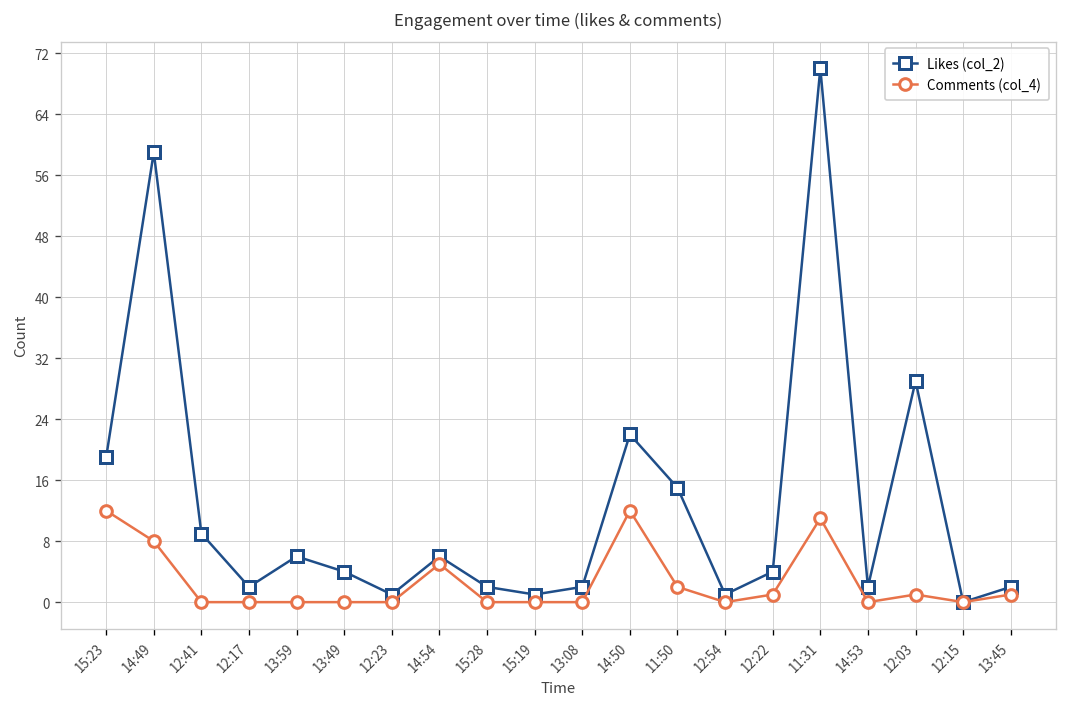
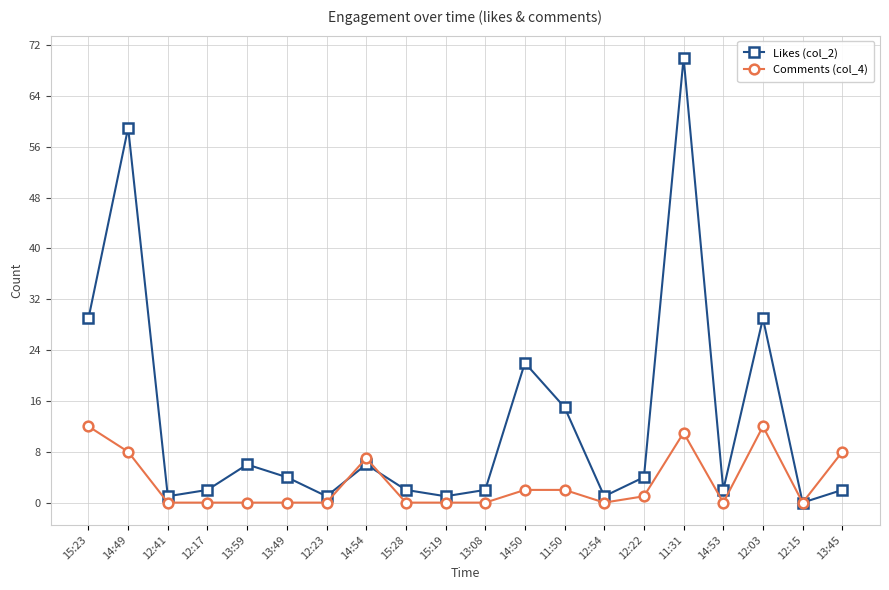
Likes (col_2), 15:23: 19 -> 29
Likes (col_2), 12:41: 9 -> 1
Comments (col_4), 14:54: 5 -> 7
Comments (col_4), 14:50: 12 -> 2
Comments (col_4), 12:03: 1 -> 12
Comments (col_4), 13:45: 1 -> 8
